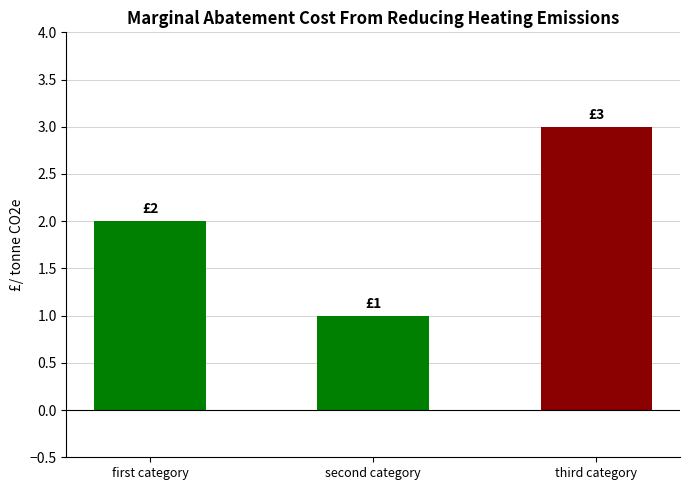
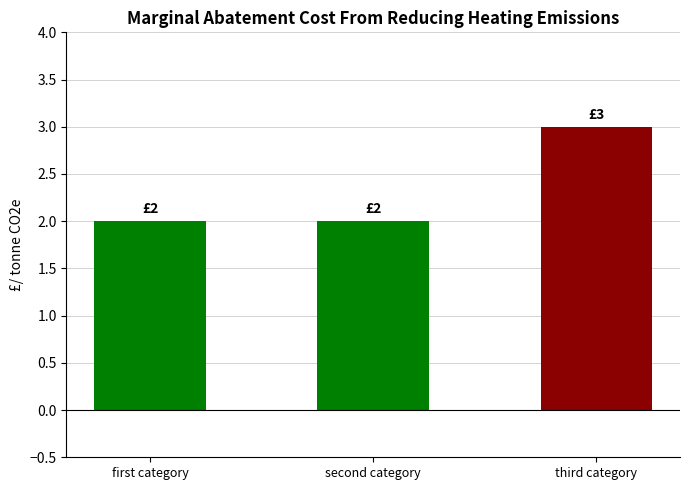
second category: £1 -> £2
